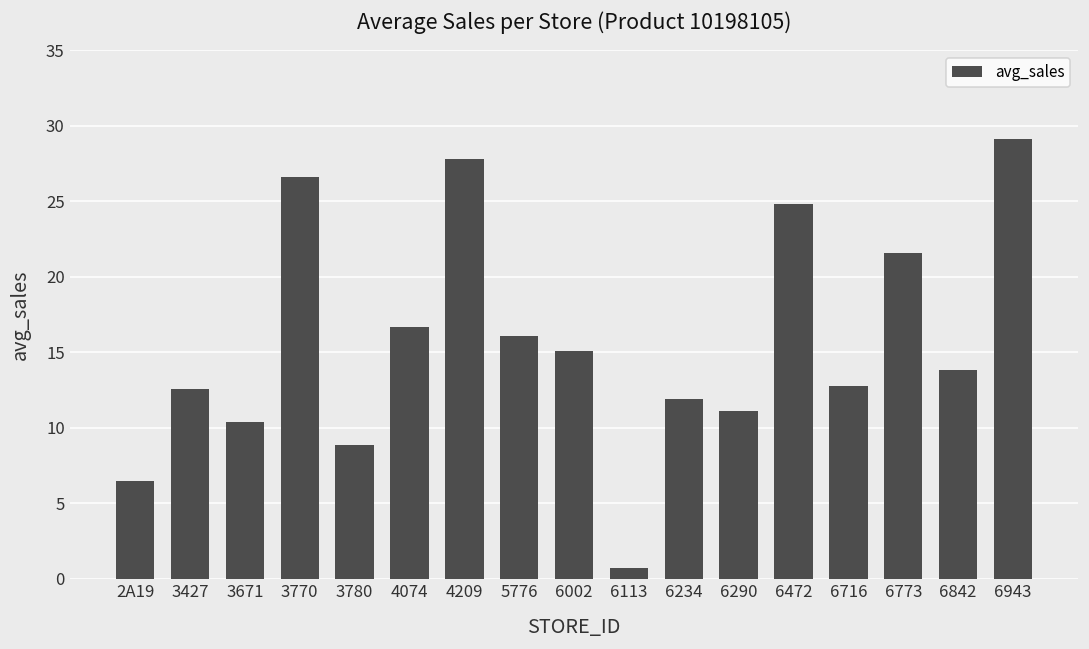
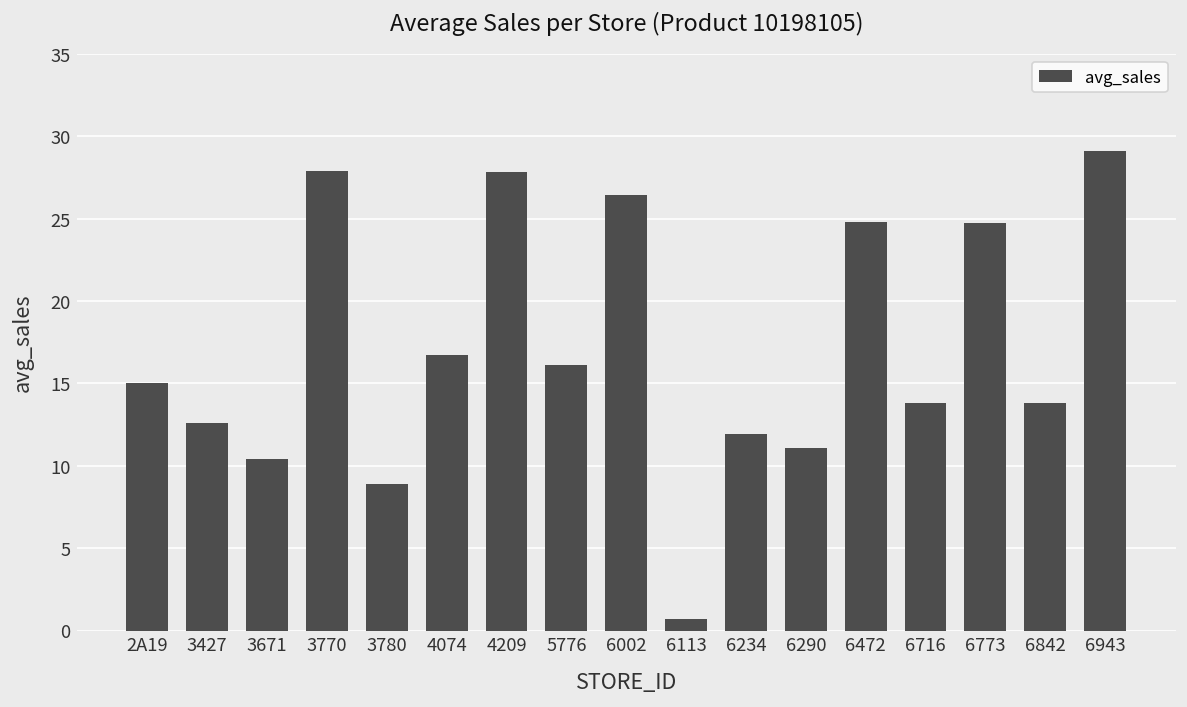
2A19: 6.5 -> 15.0
3770: 26.6 -> 27.9
6002: 15.1 -> 26.4
6716: 12.8 -> 13.8
6773: 21.6 -> 24.7
